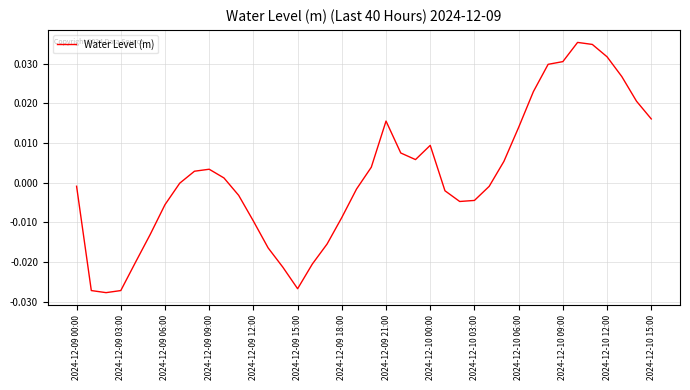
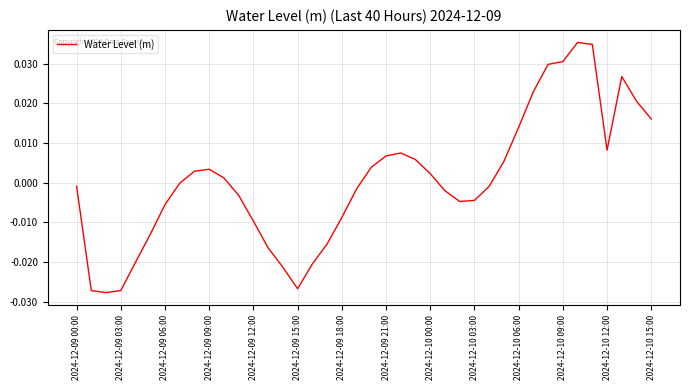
2024-12-09 21:00: 0.016 -> 0.007
2024-12-10 00:00: 0.009 -> 0.002
2024-12-10 12:00: 0.032 -> 0.008
